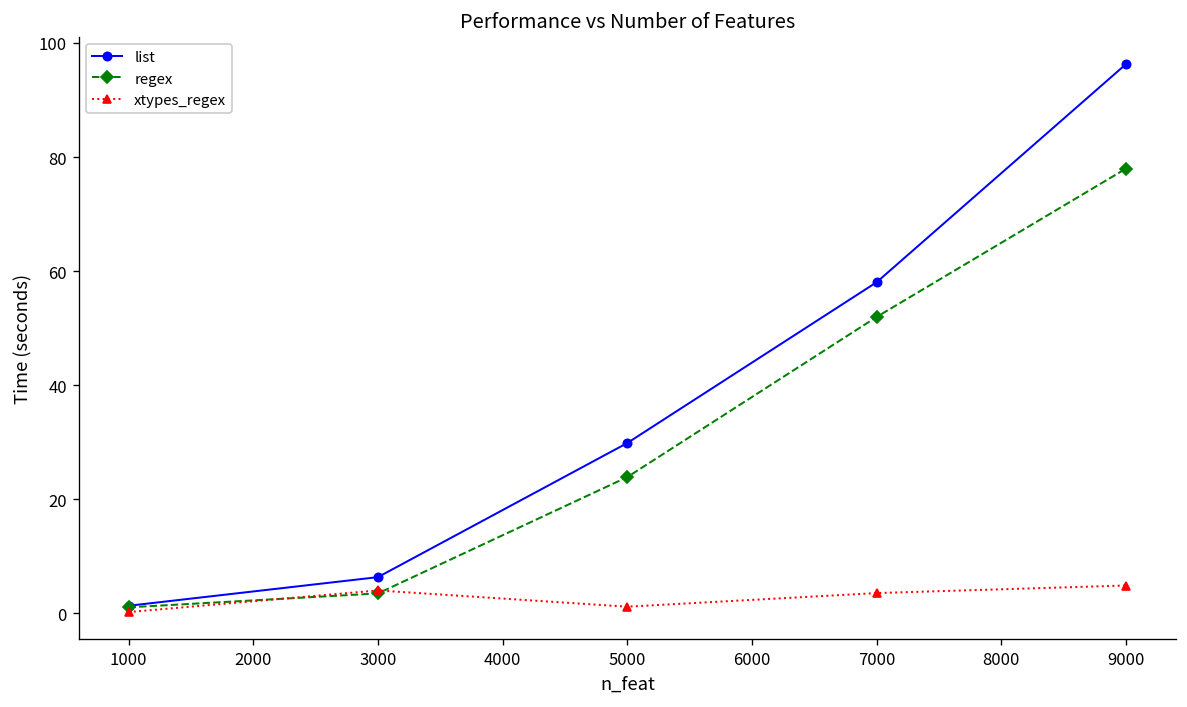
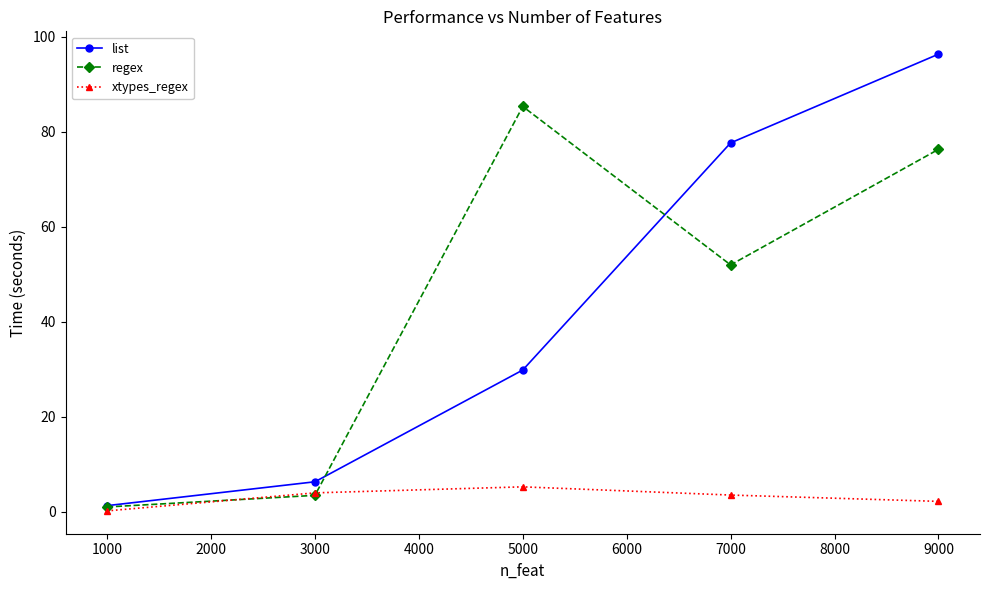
regex, 5000: 24 -> 85
xtypes_regex, 5000: 1 -> 5
list, 7000: 58 -> 78
regex, 9000: 78 -> 76
xtypes_regex, 9000: 5 -> 2
